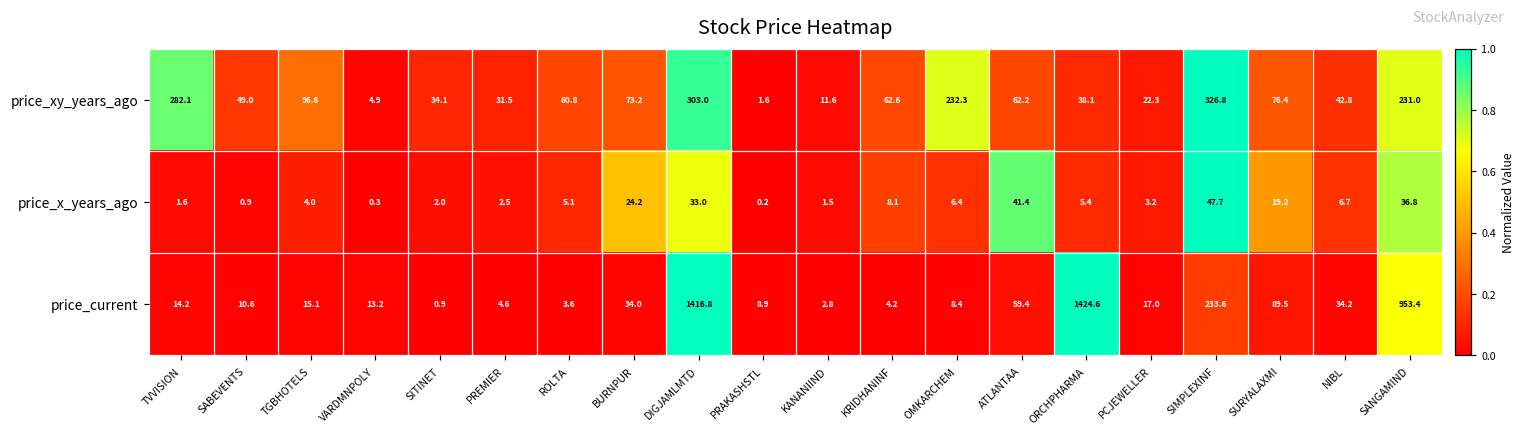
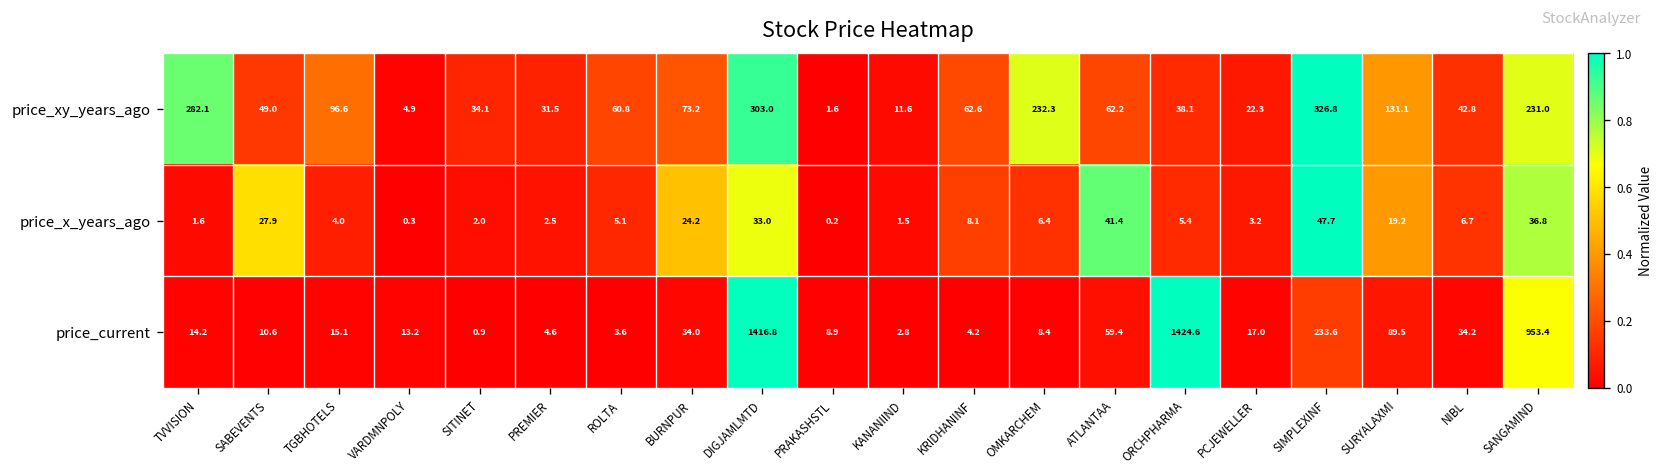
price_xy_years_ago, SURYALAXMI: 76.4 -> 131.1
price_x_years_ago, SABEVENTS: 0.9 -> 27.9
